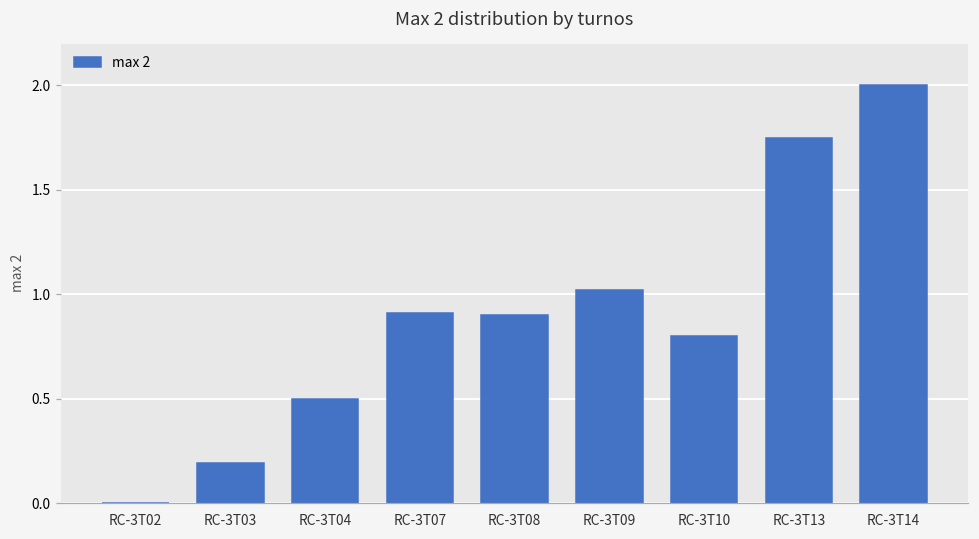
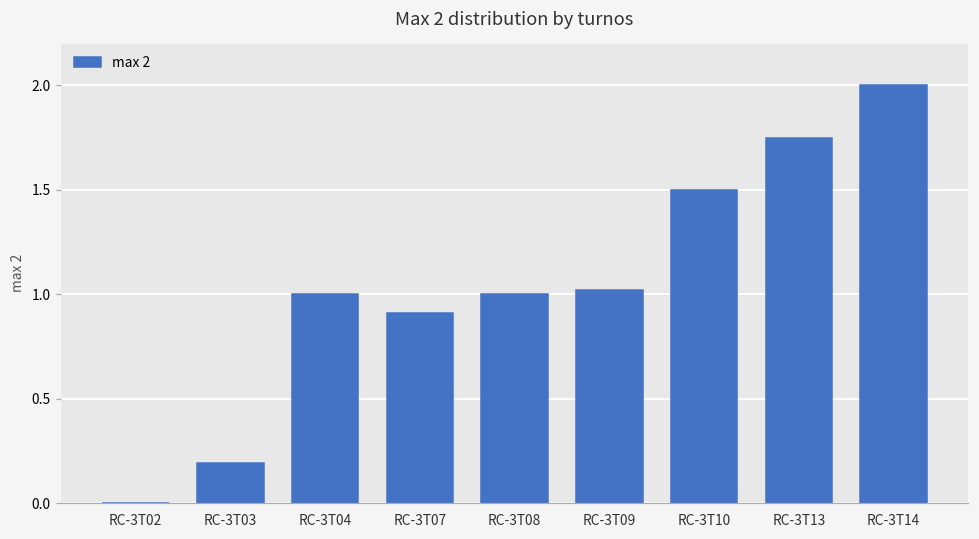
RC-3T04: 0.5 -> 1.0
RC-3T08: 0.9 -> 1.0
RC-3T10: 0.8 -> 1.5
